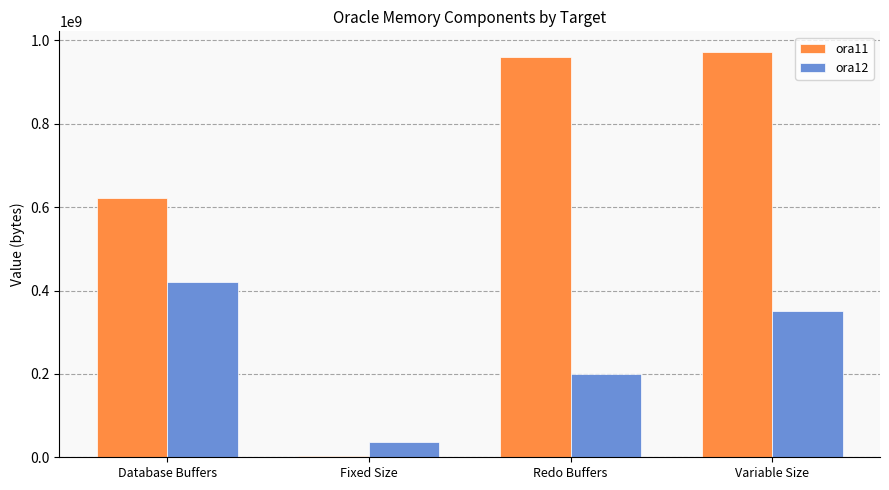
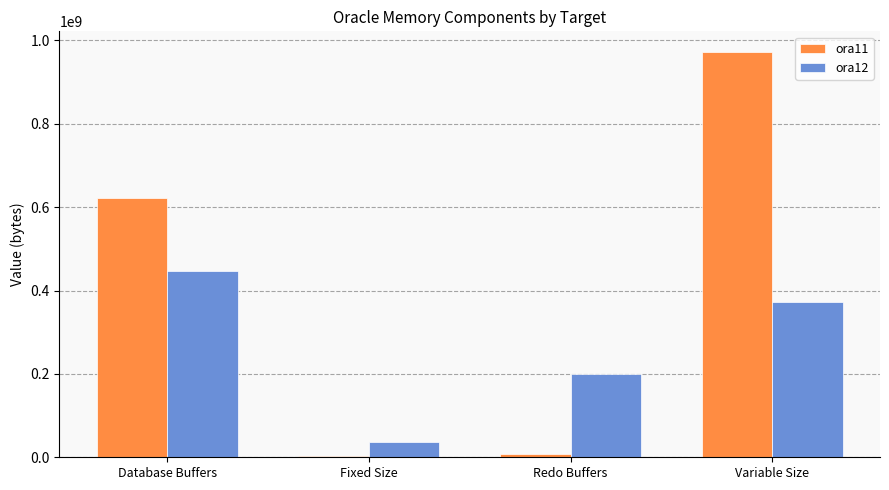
ora12, Database Buffers: 420000000 -> 450000000
ora11, Redo Buffers: 960000000 -> 10000000
ora12, Variable Size: 350000000 -> 370000000
